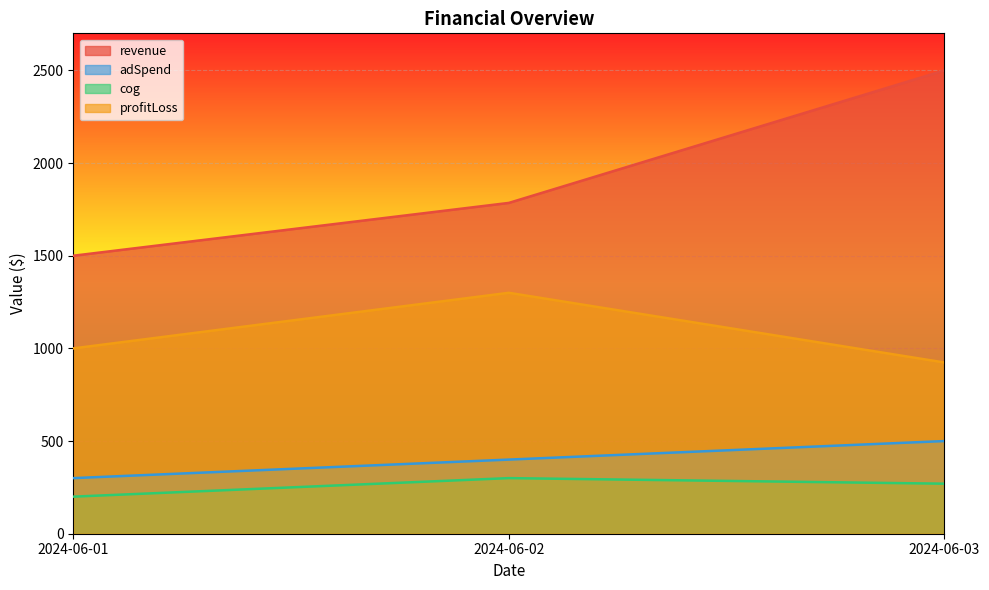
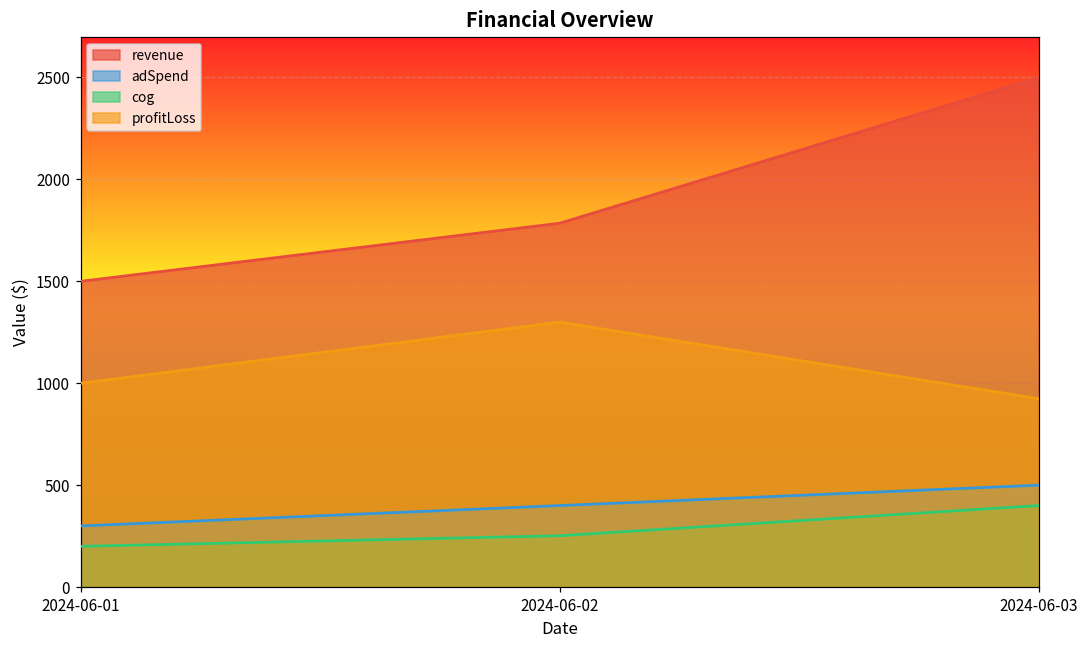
cog, 2024-06-02: 300 -> 250
cog, 2024-06-03: 270 -> 400
